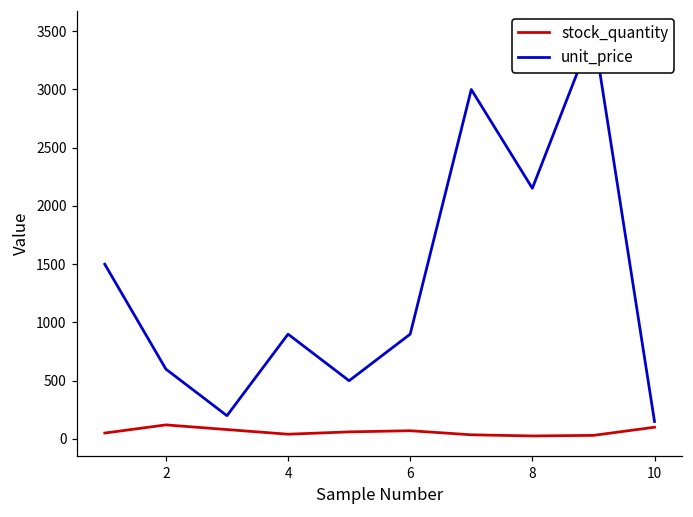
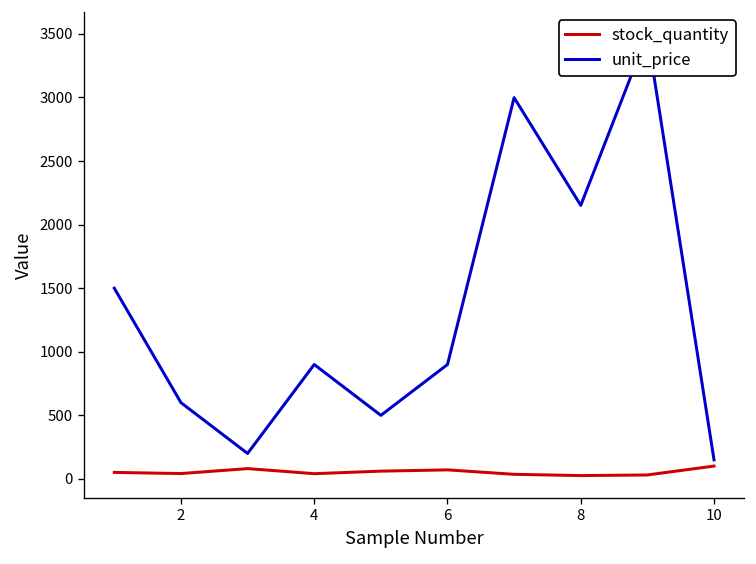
stock_quantity, 2: 120 -> 40
